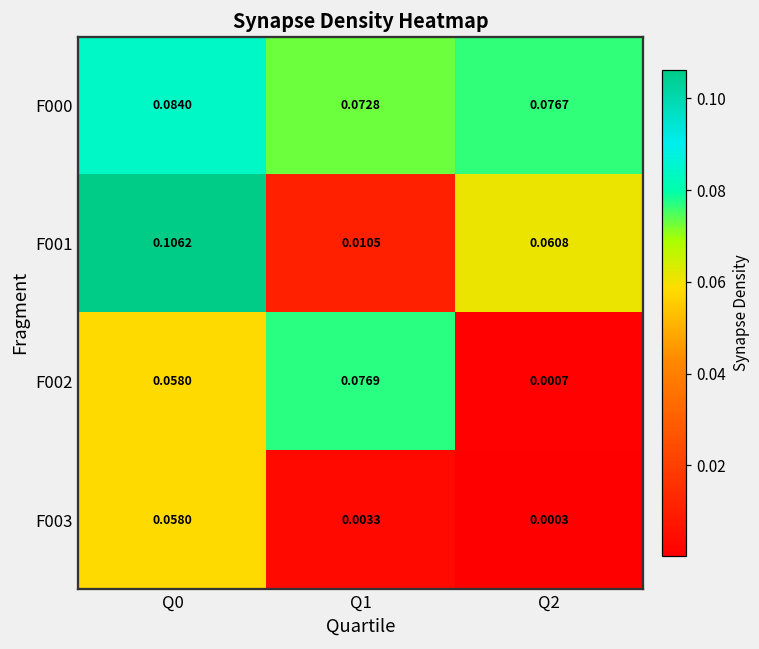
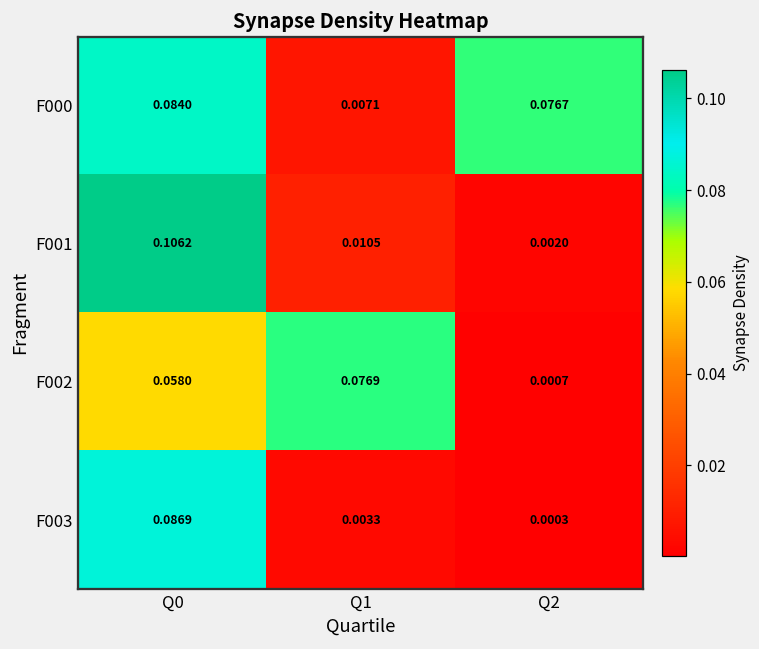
F000, Q1: 0.0728 -> 0.0071
F001, Q2: 0.0608 -> 0.0020
F003, Q0: 0.0580 -> 0.0869
